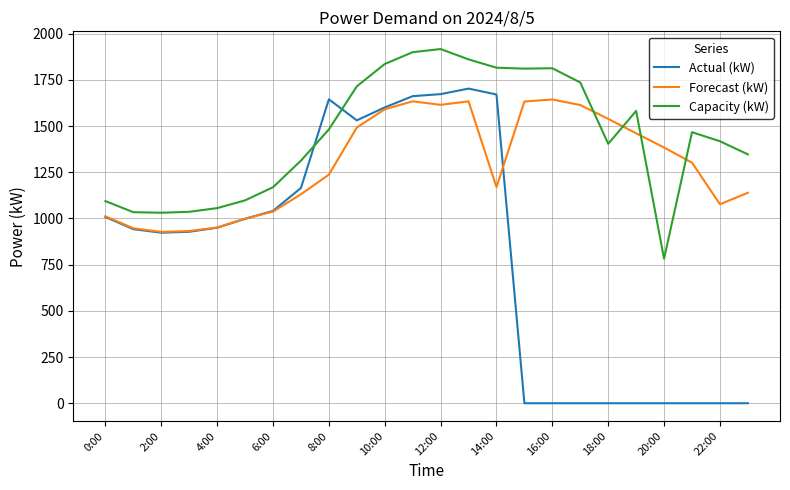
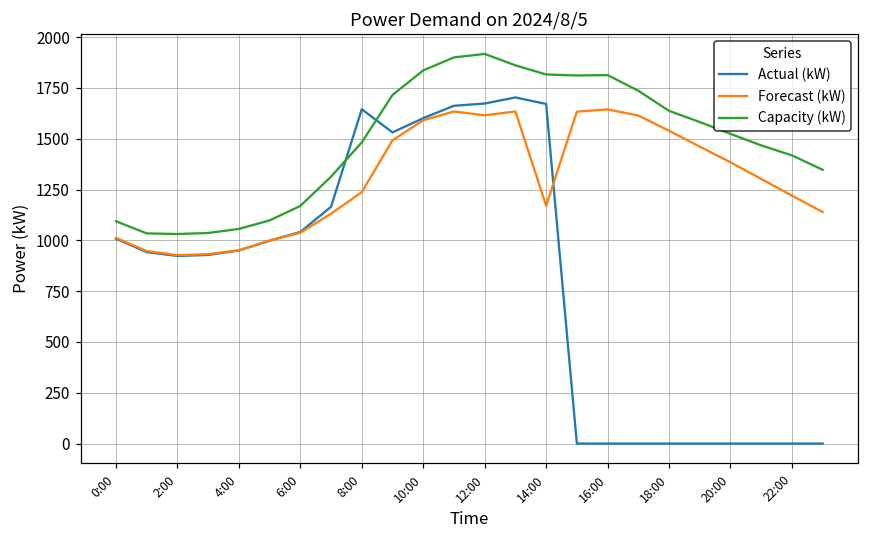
Capacity (kW), 18:00: 1400 -> 1640
Capacity (kW), 20:00: 780 -> 1520
Forecast (kW), 22:00: 1080 -> 1220
